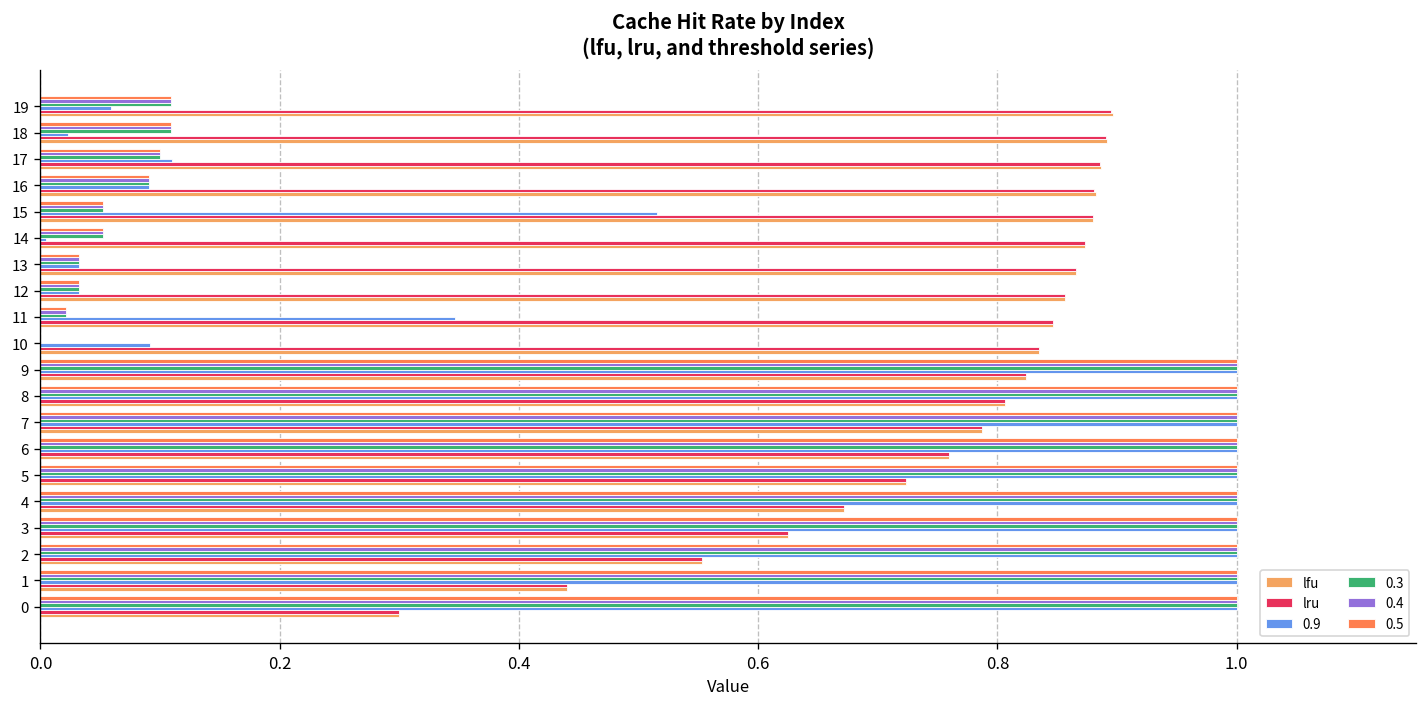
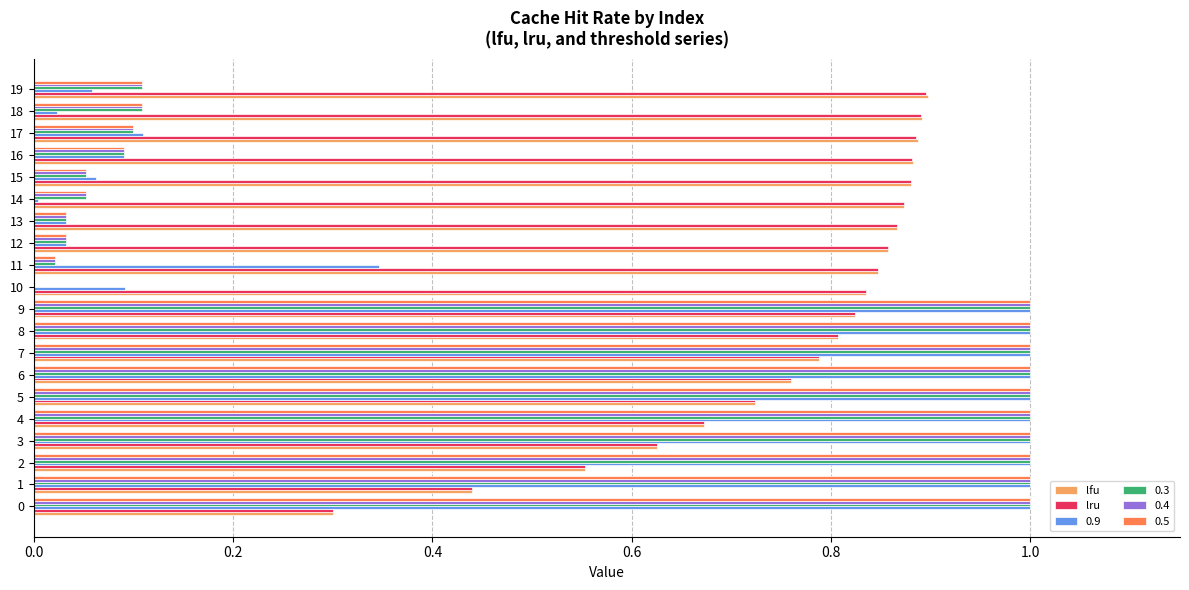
0.9, 15: 0.52 -> 0.06
